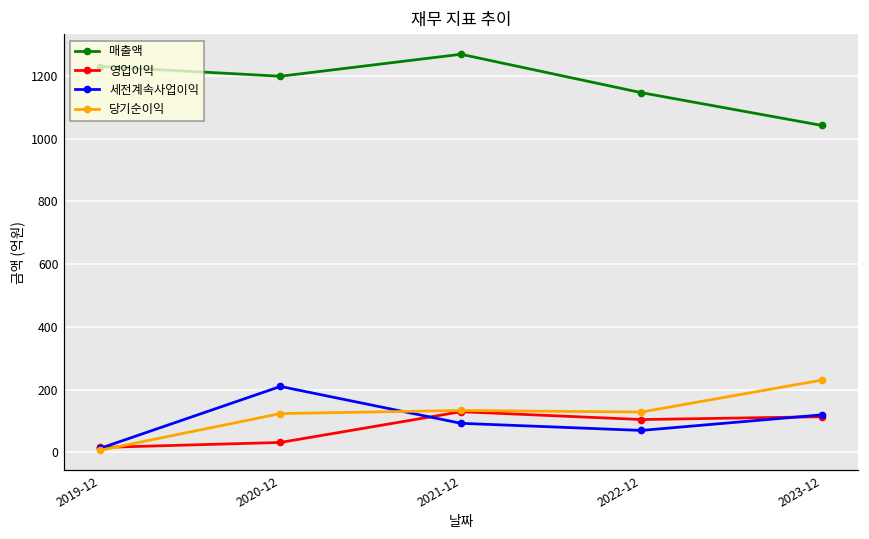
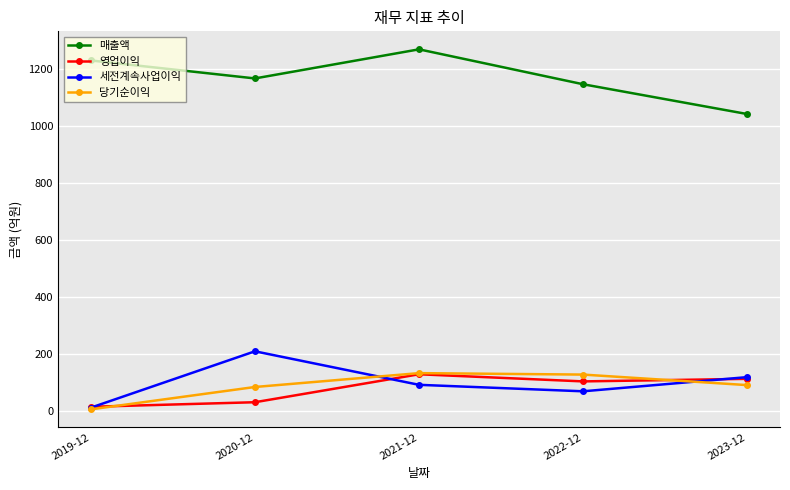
매출액, 2020-12: 1200 -> 1170
당기순이익, 2020-12: 120 -> 90
당기순이익, 2023-12: 230 -> 90
